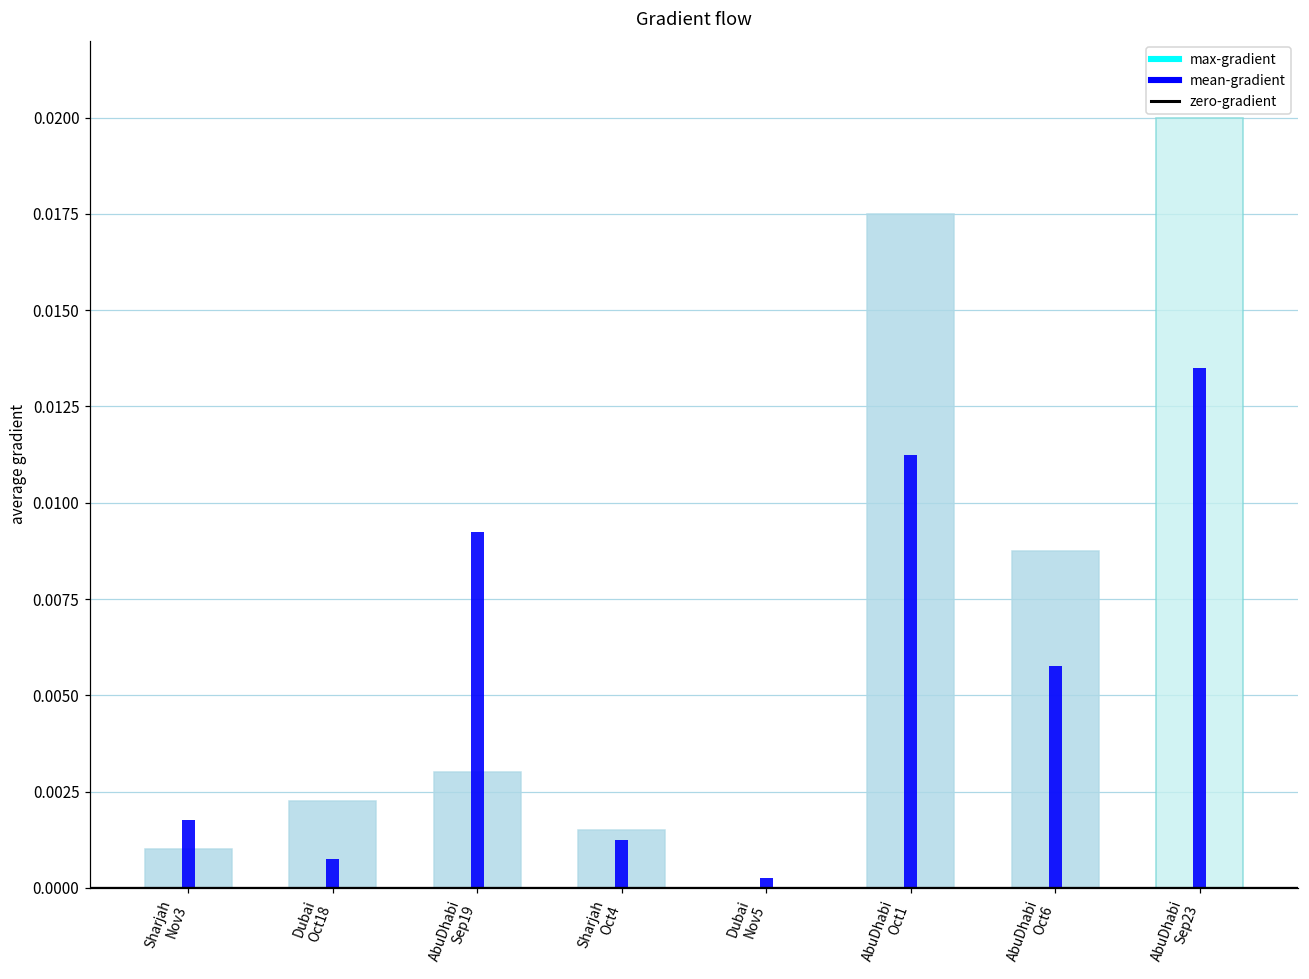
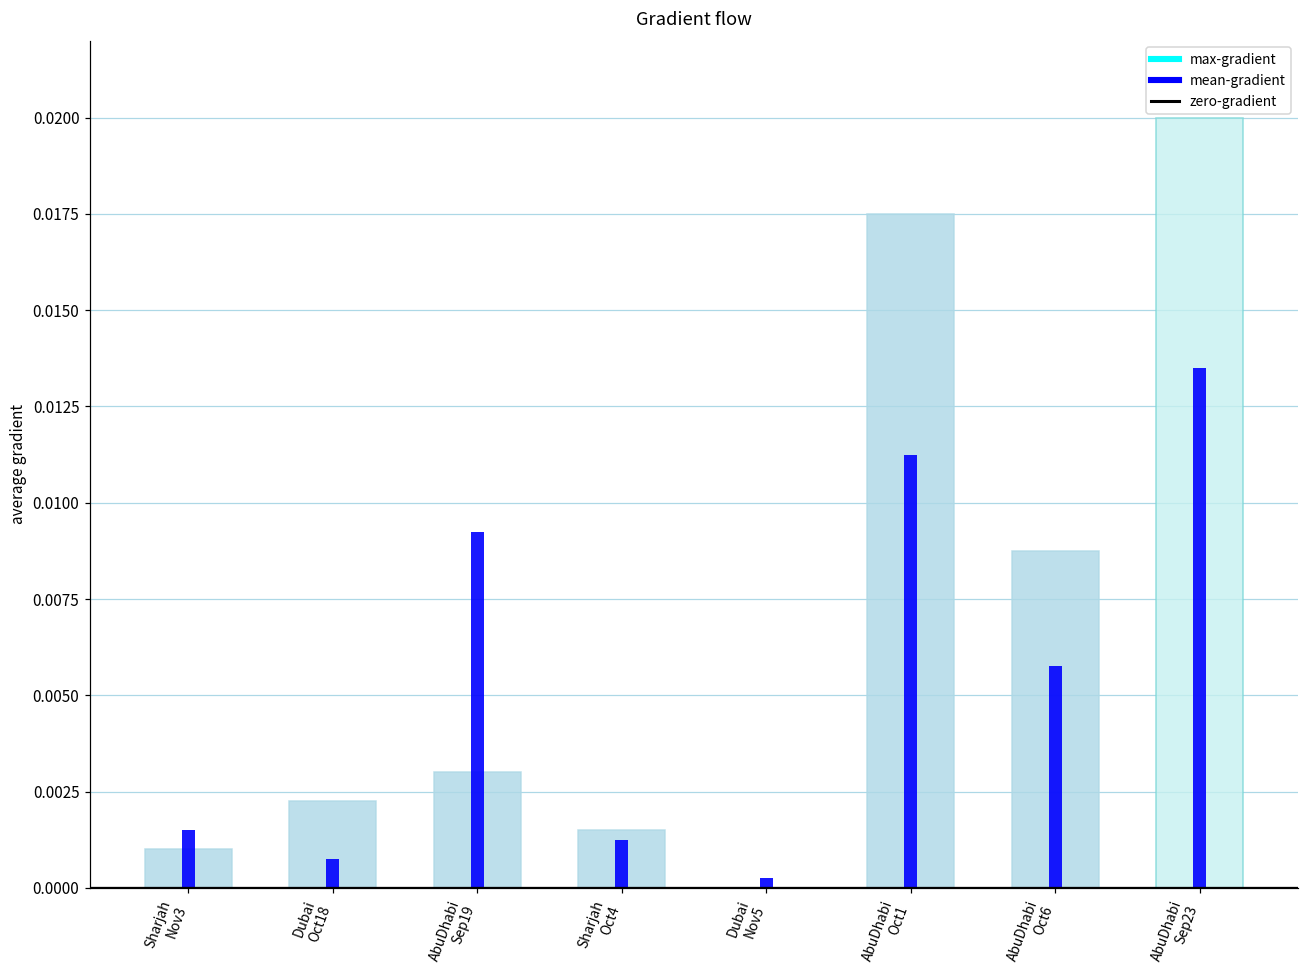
mean-gradient, Sharjah Nov3: 0.0017 -> 0.0015
